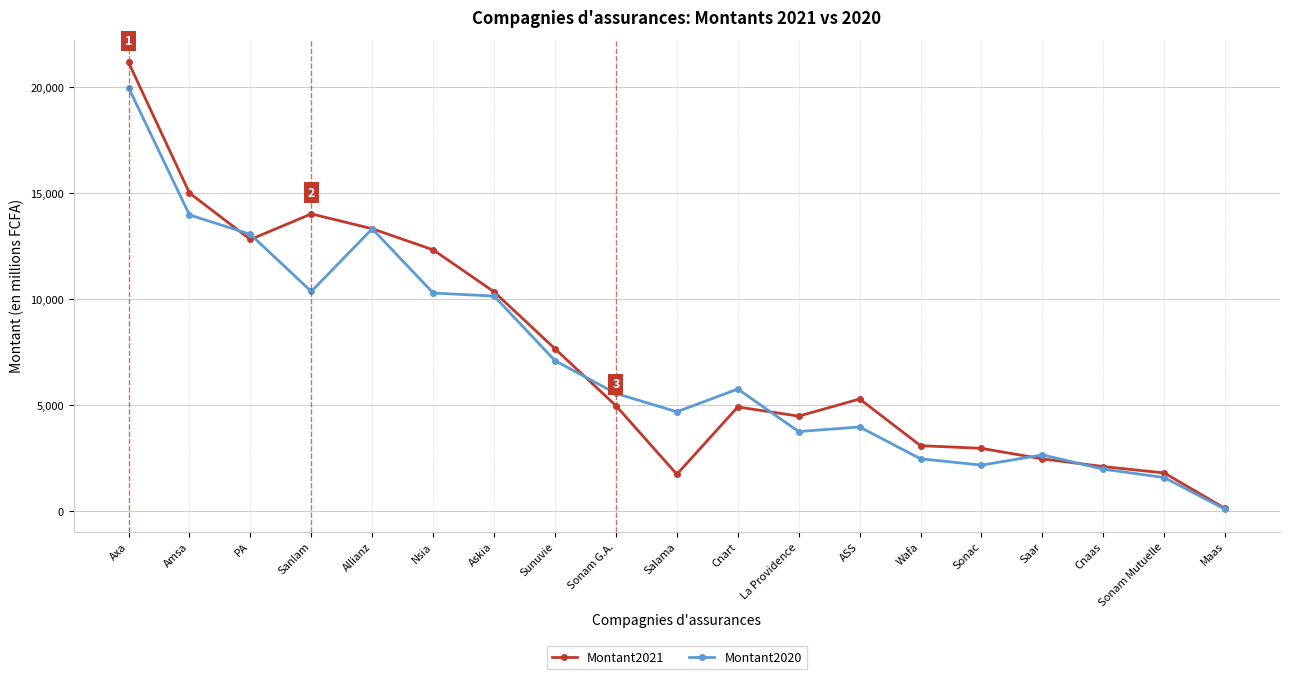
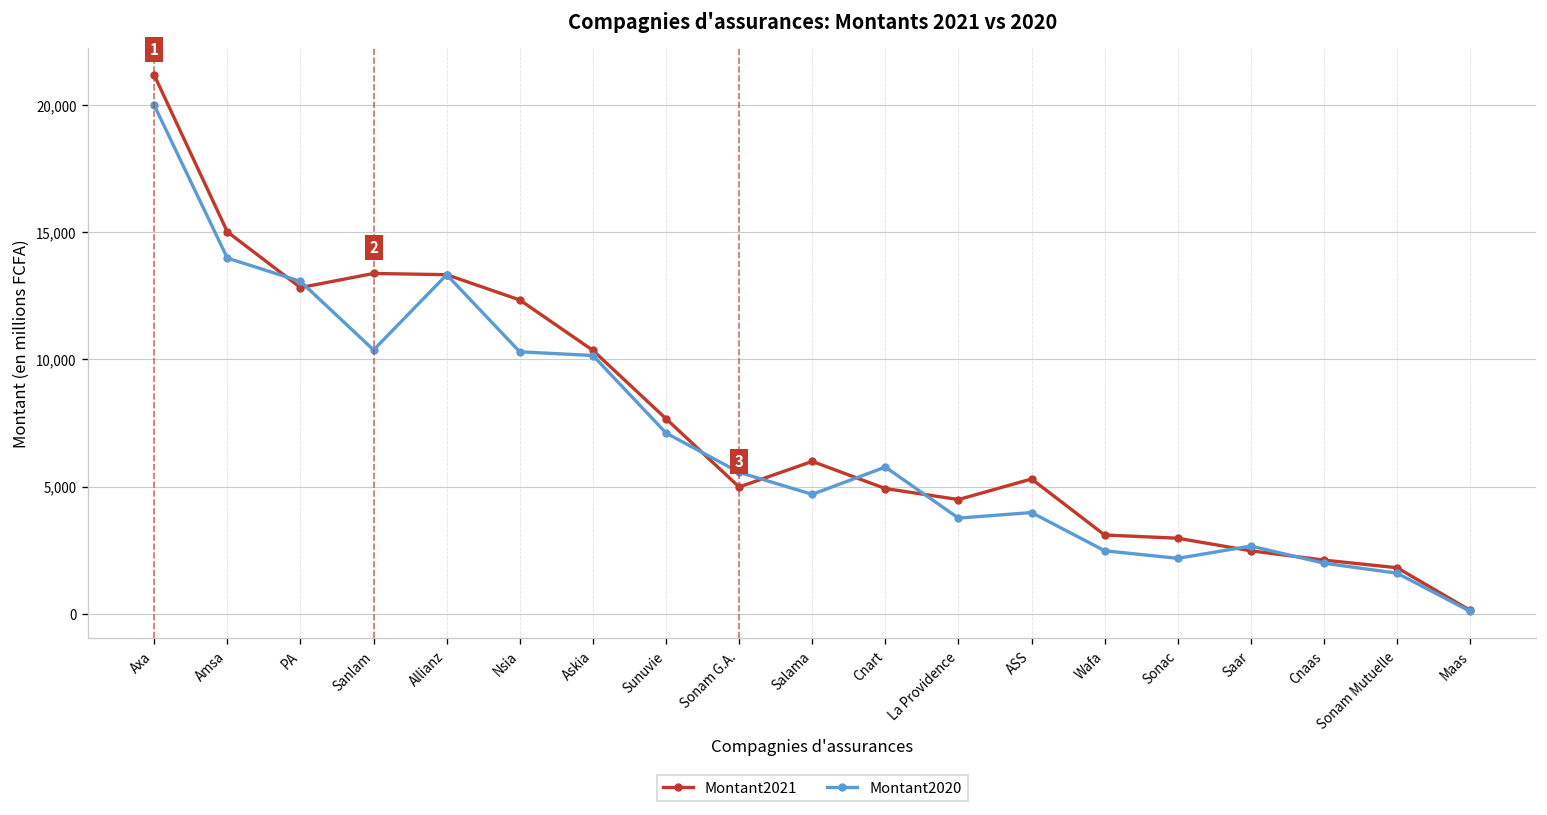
Montant2021, Sanlam: 14,000 -> 13,400
Montant2021, Salama: 1,700 -> 6,000
